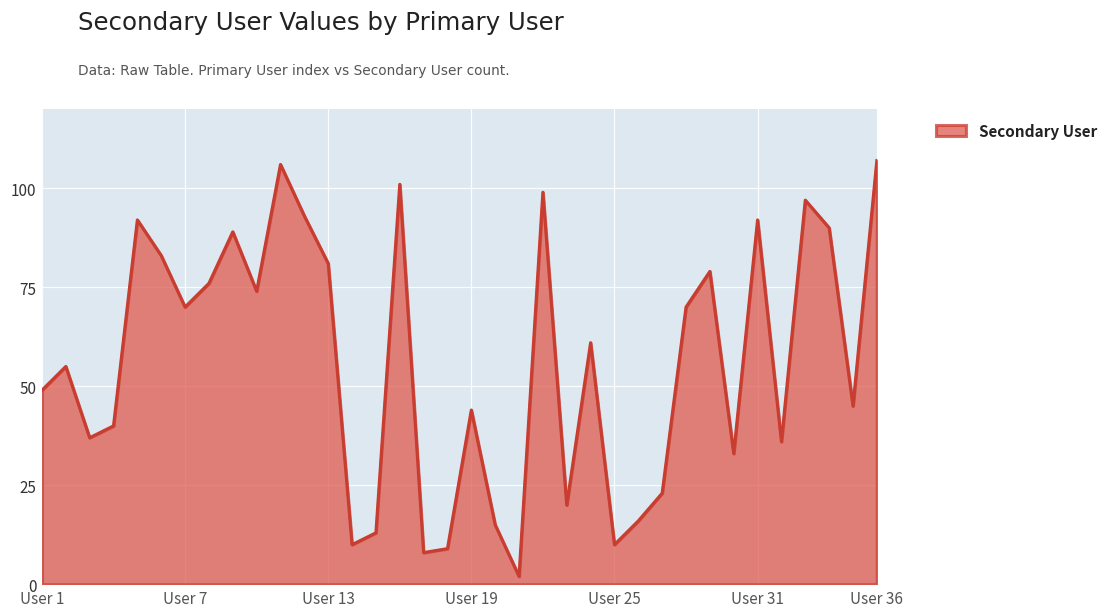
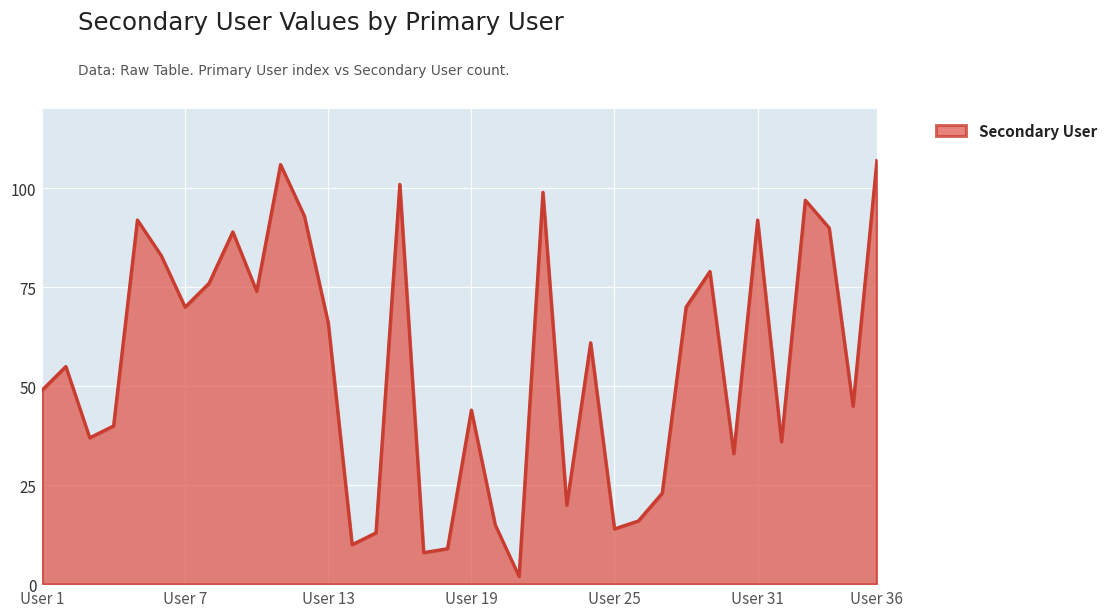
User 13: 81 -> 66
User 25: 10 -> 14
